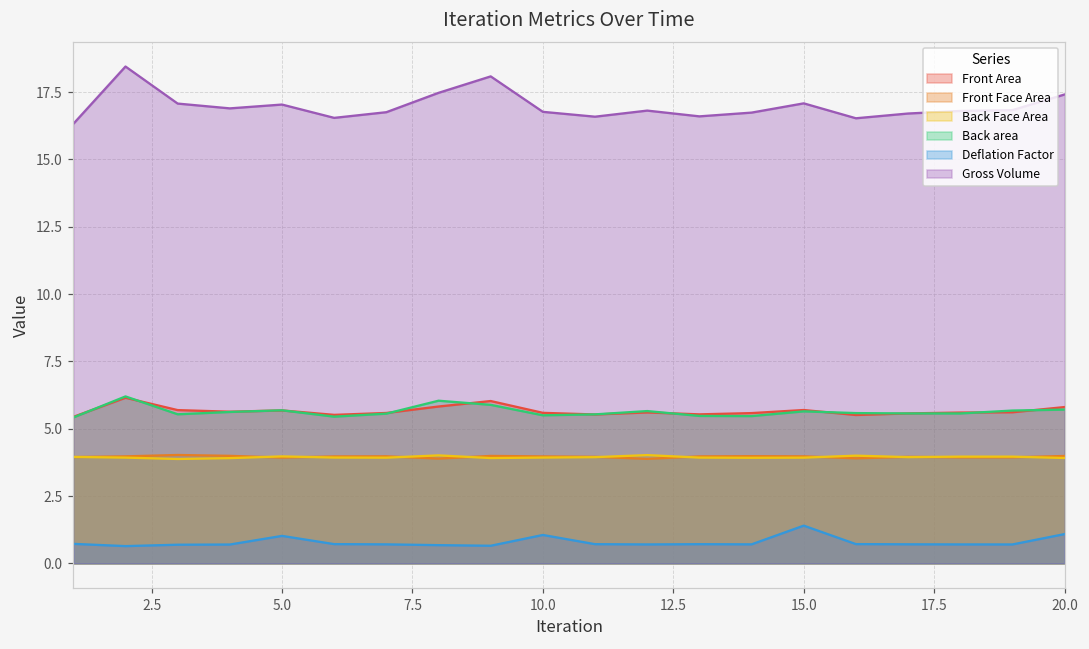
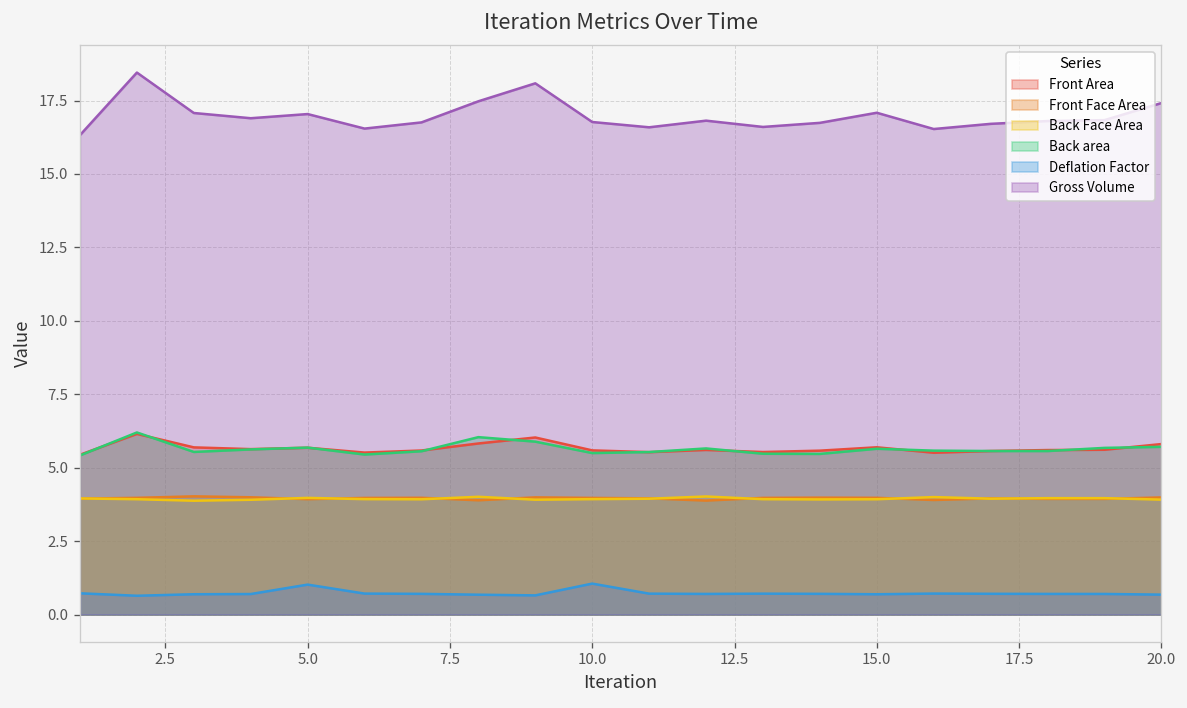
Deflation Factor, 15.0: 1.4 -> 0.7
Deflation Factor, 20.0: 1.1 -> 0.7
